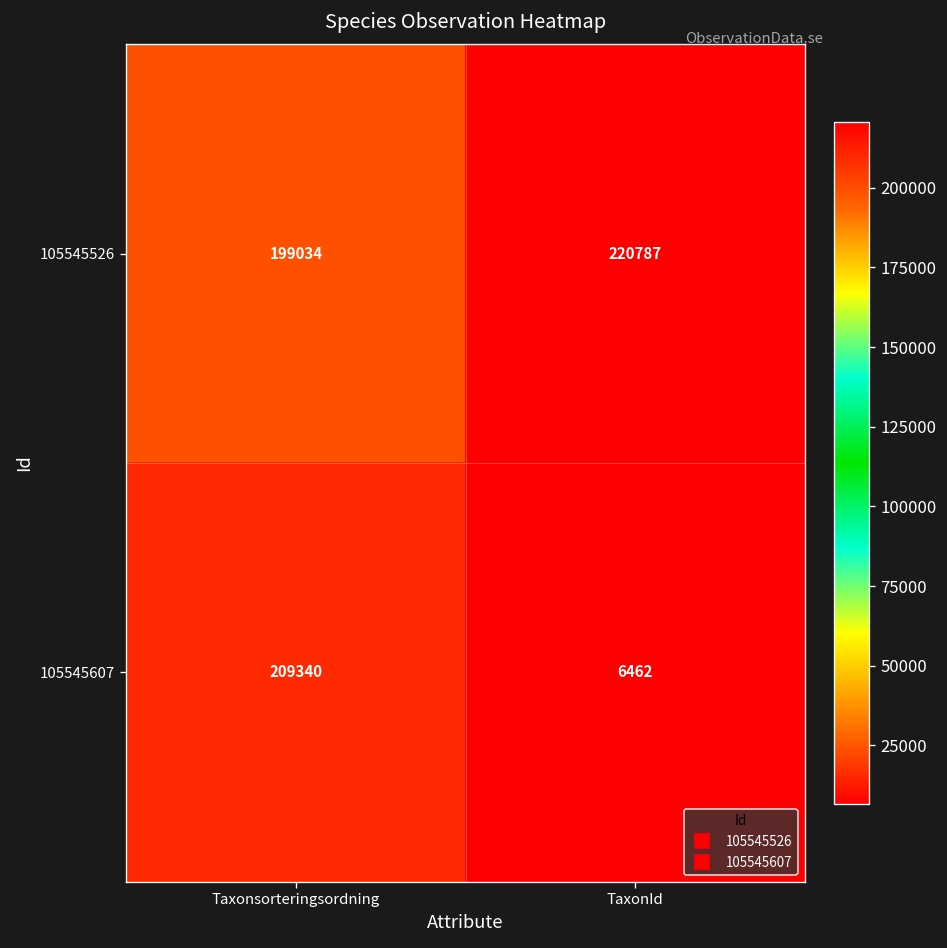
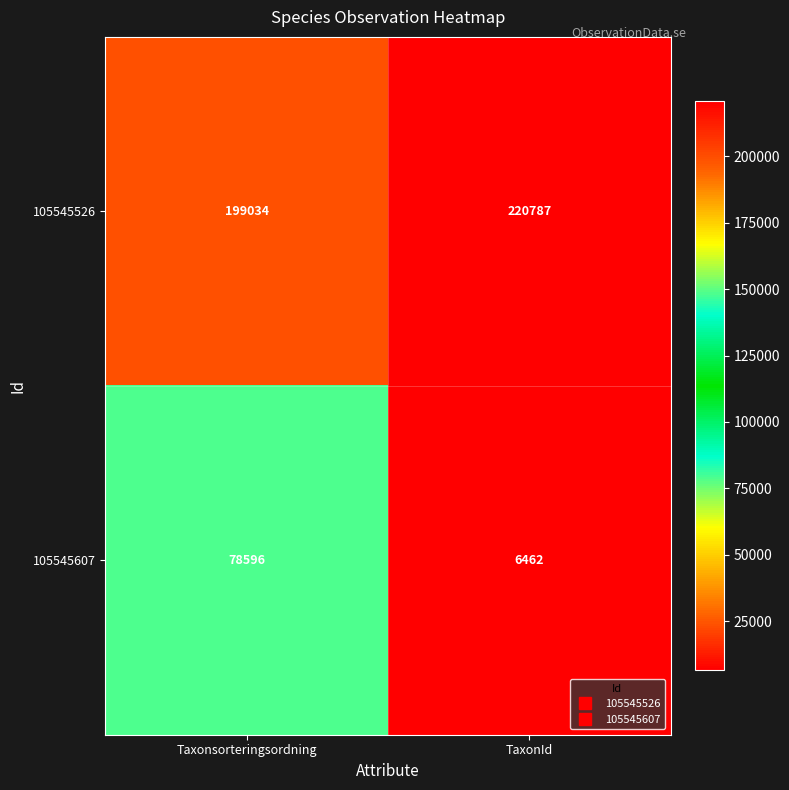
105545607, Taxonsorteringsordning: 209340 -> 78596
